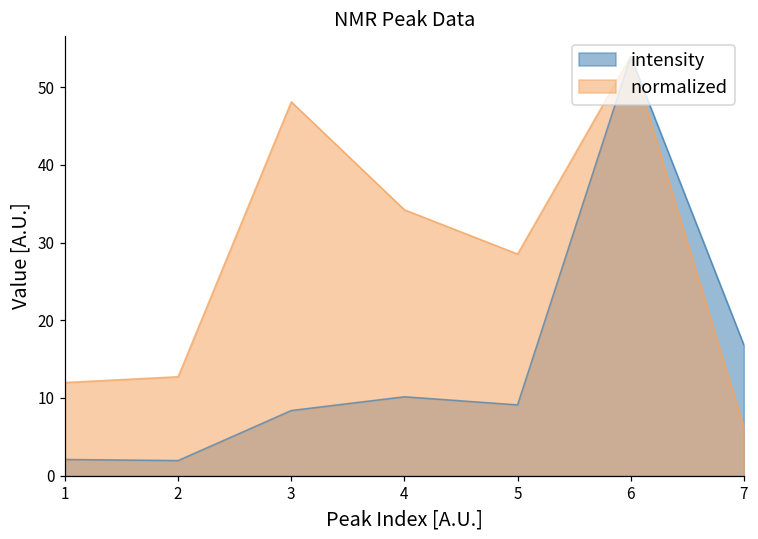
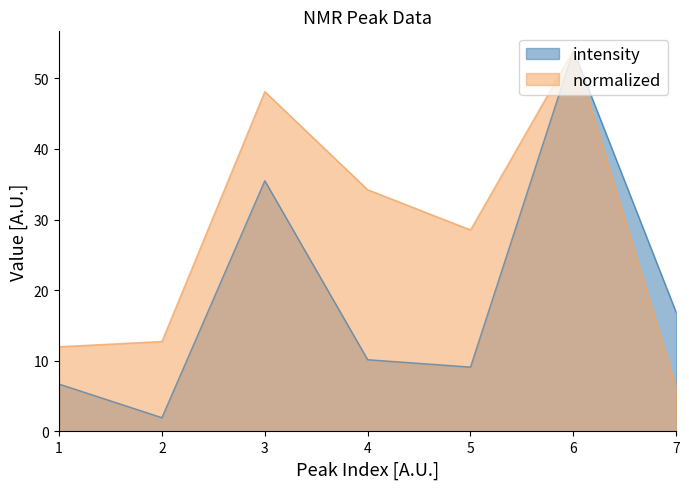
intensity, 1: 2 -> 7
intensity, 3: 8 -> 35
